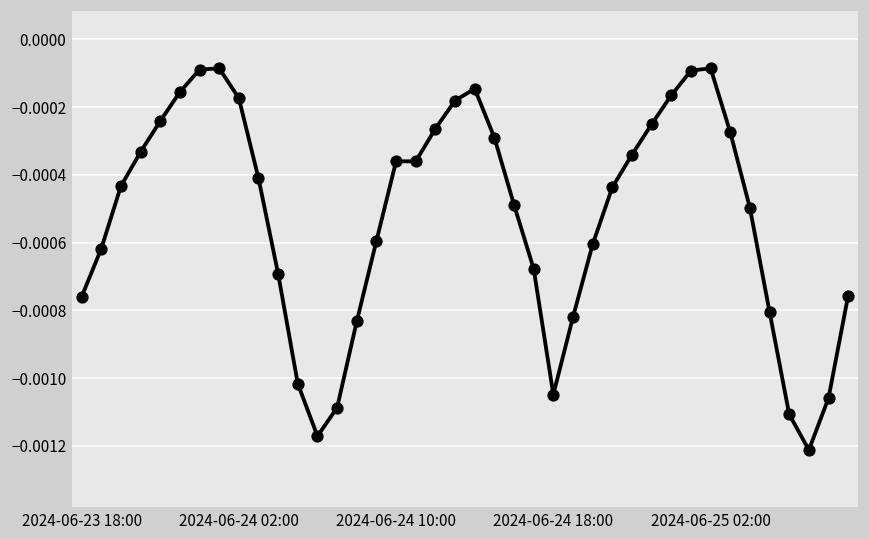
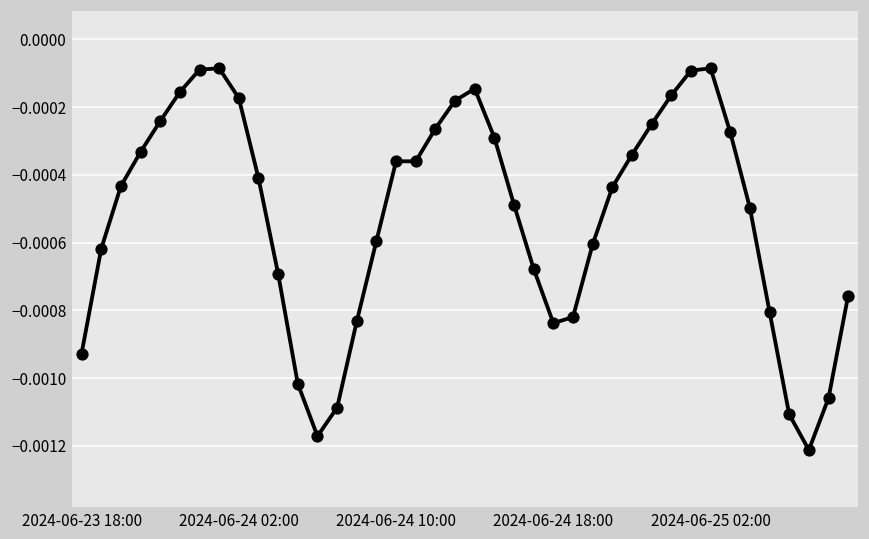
2024-06-23 18:00: -0.00076 -> -0.00093
2024-06-24 18:00: -0.00105 -> -0.00084
